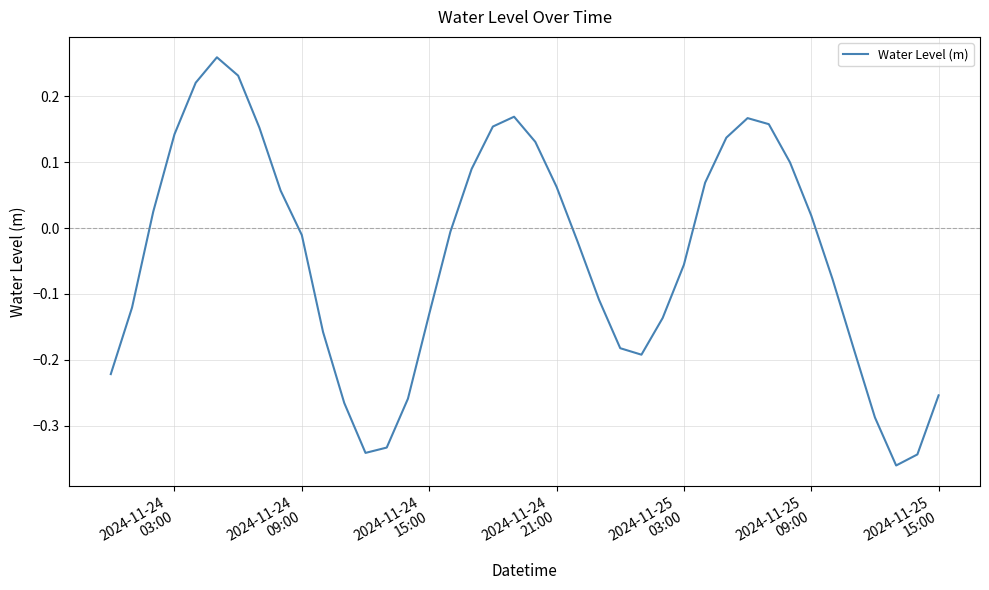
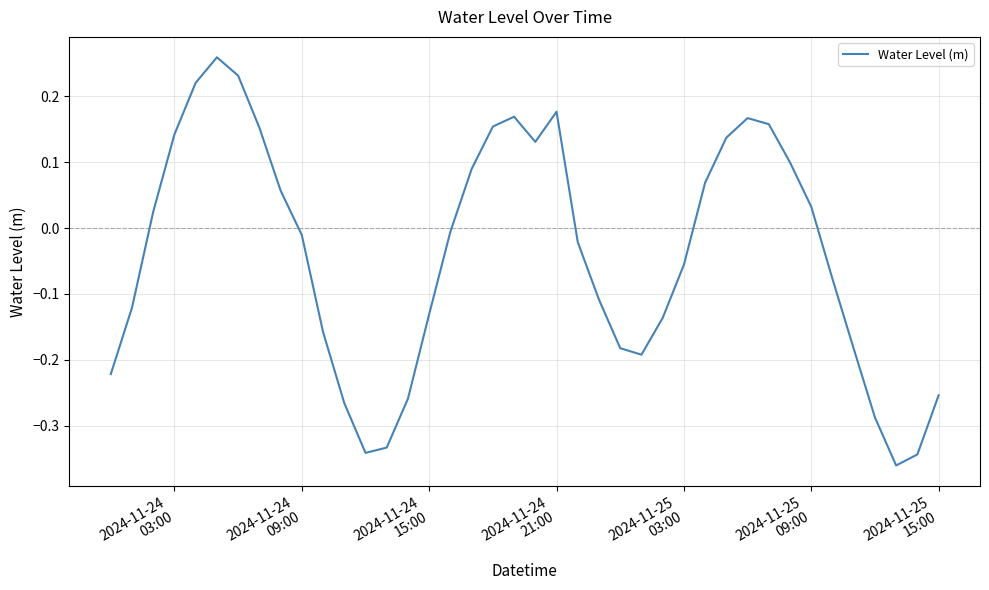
2024-11-24 21:00: 0.06 -> 0.18
2024-11-25 09:00: 0.02 -> 0.03
